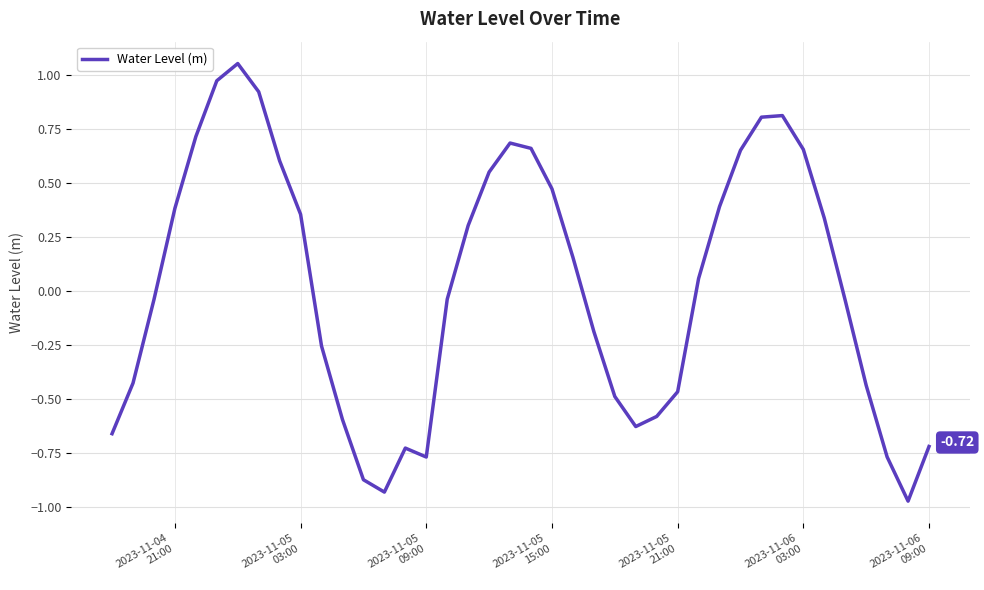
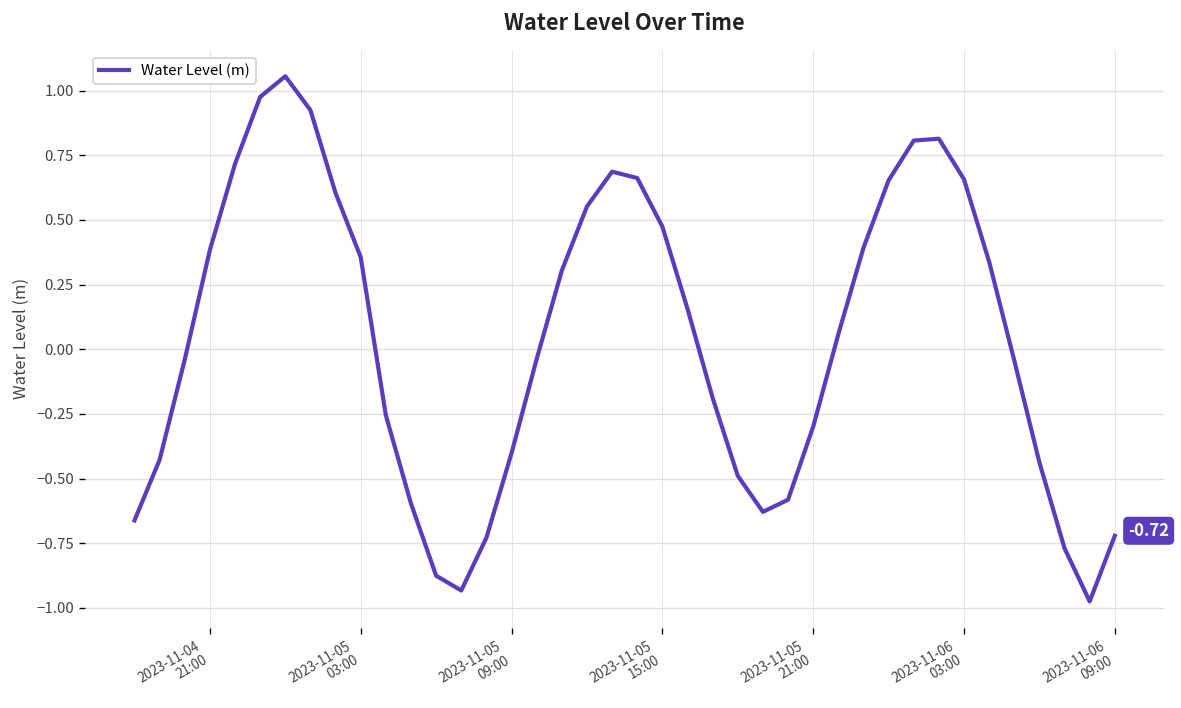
2023-11-05 09:00: -0.77 -> -0.40
2023-11-05 21:00: -0.47 -> -0.30
